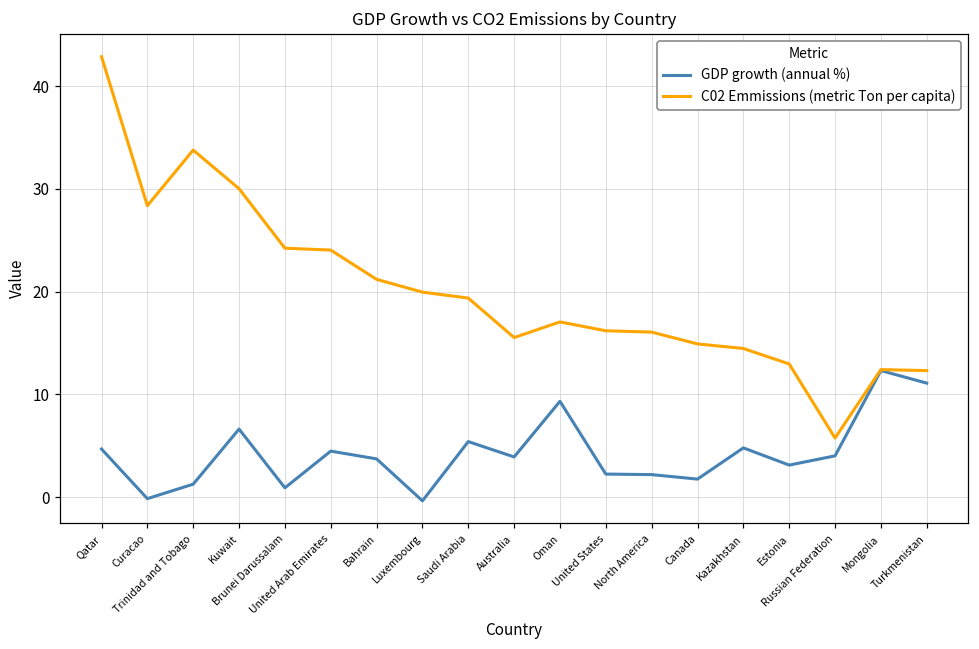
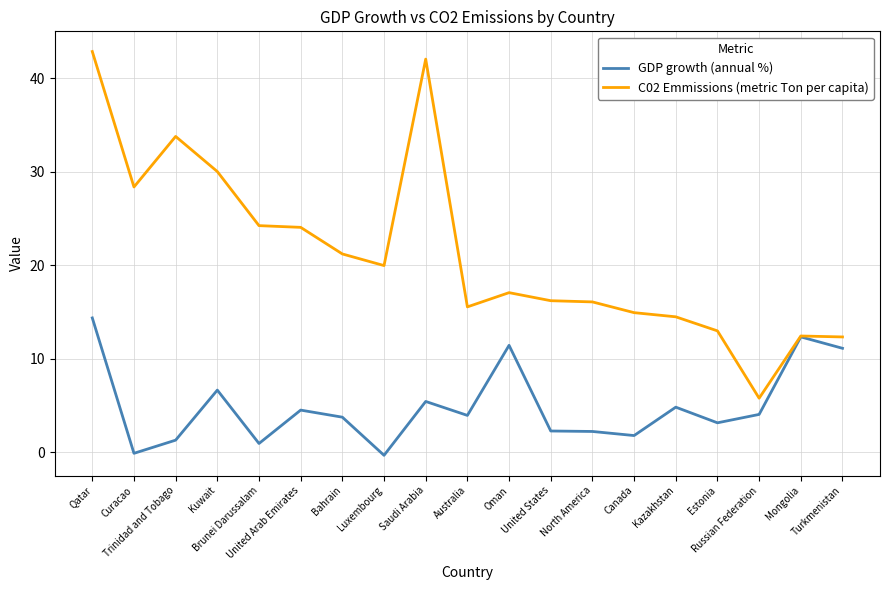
GDP growth (annual %), Qatar: 5 -> 14
C02 Emmissions (metric Ton per capita), Saudi Arabia: 19 -> 42
GDP growth (annual %), Oman: 9 -> 11
